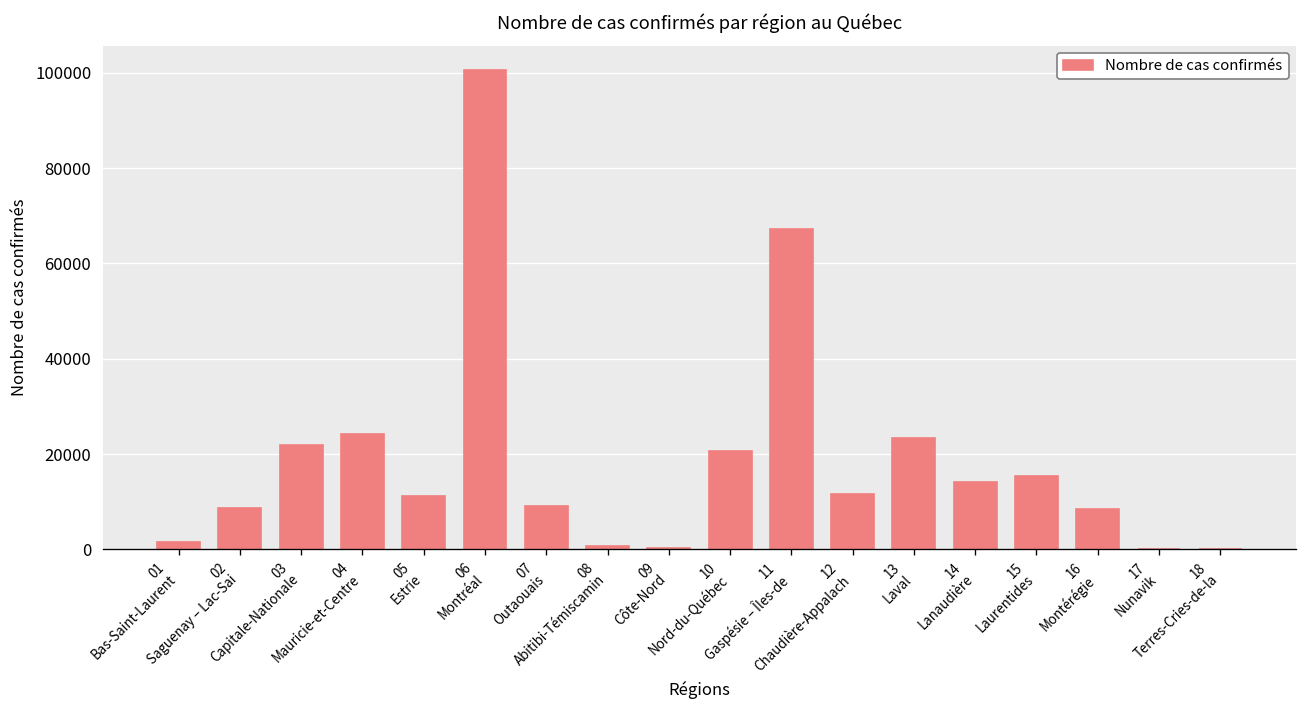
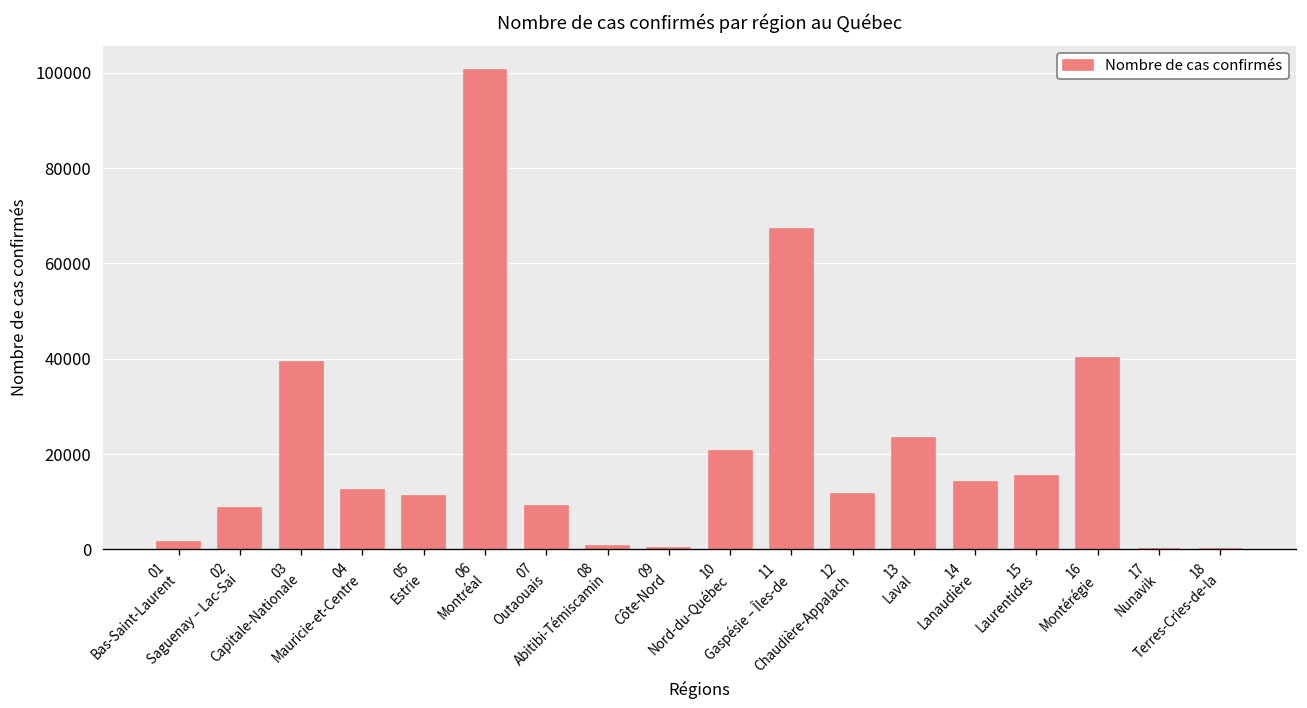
03 Capitale-Nationale: 22000 -> 39000
04 Mauricie-et-Centre: 24000 -> 13000
16 Montérégie: 9000 -> 40000
